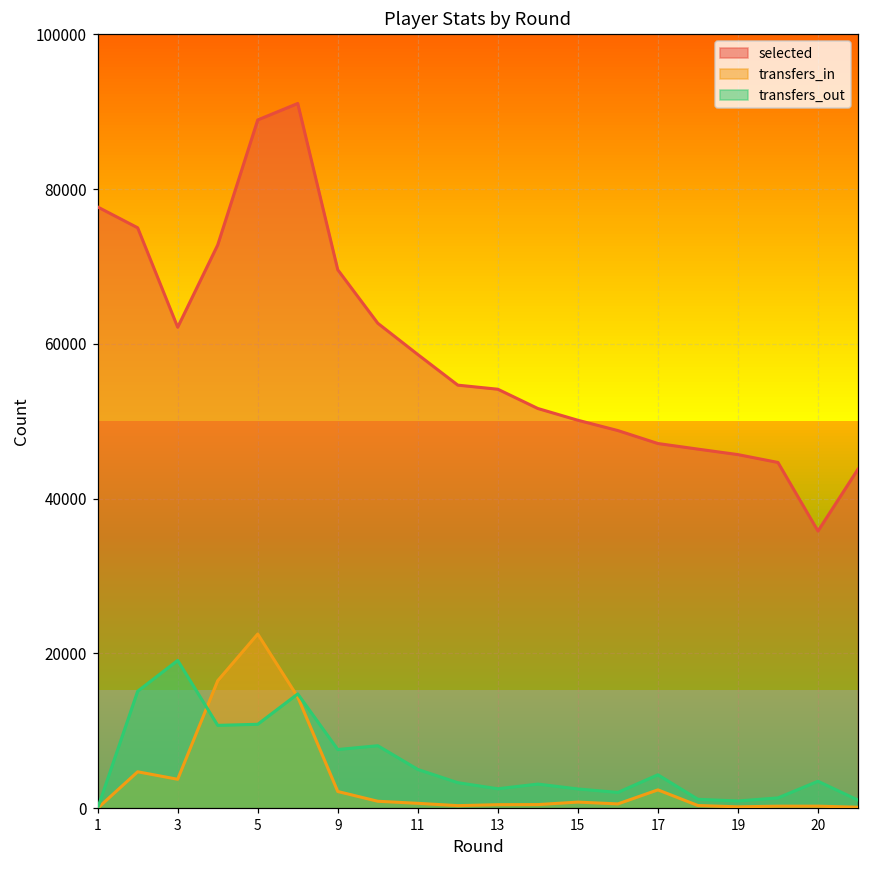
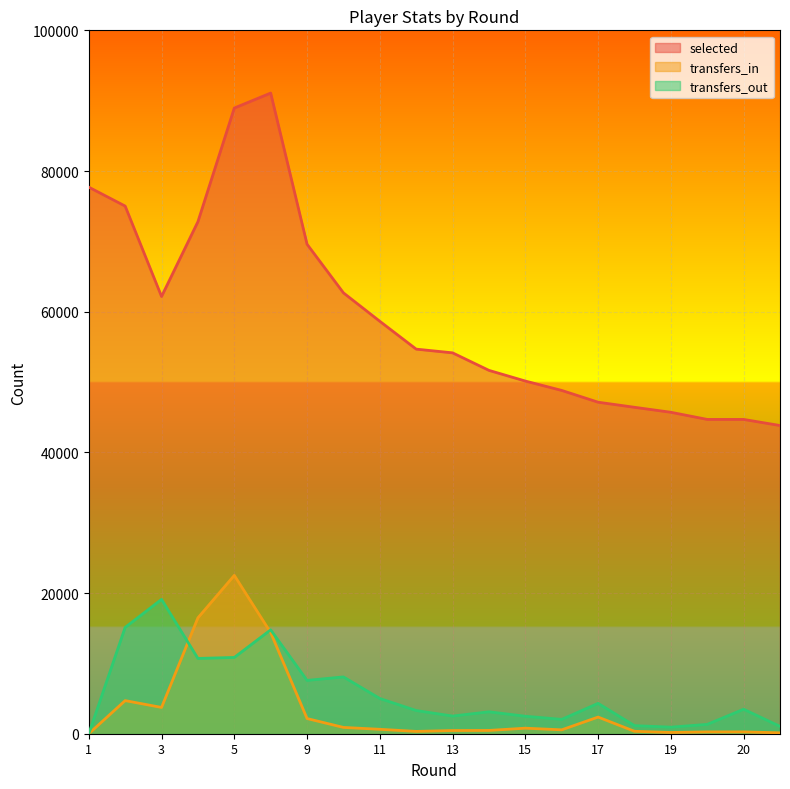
selected, 20: 36000 -> 45000
